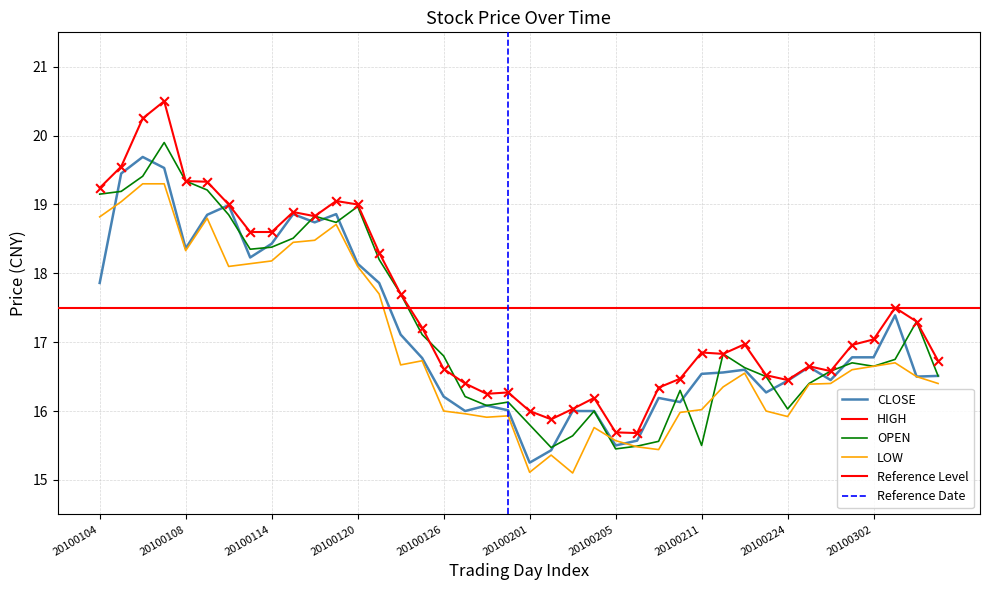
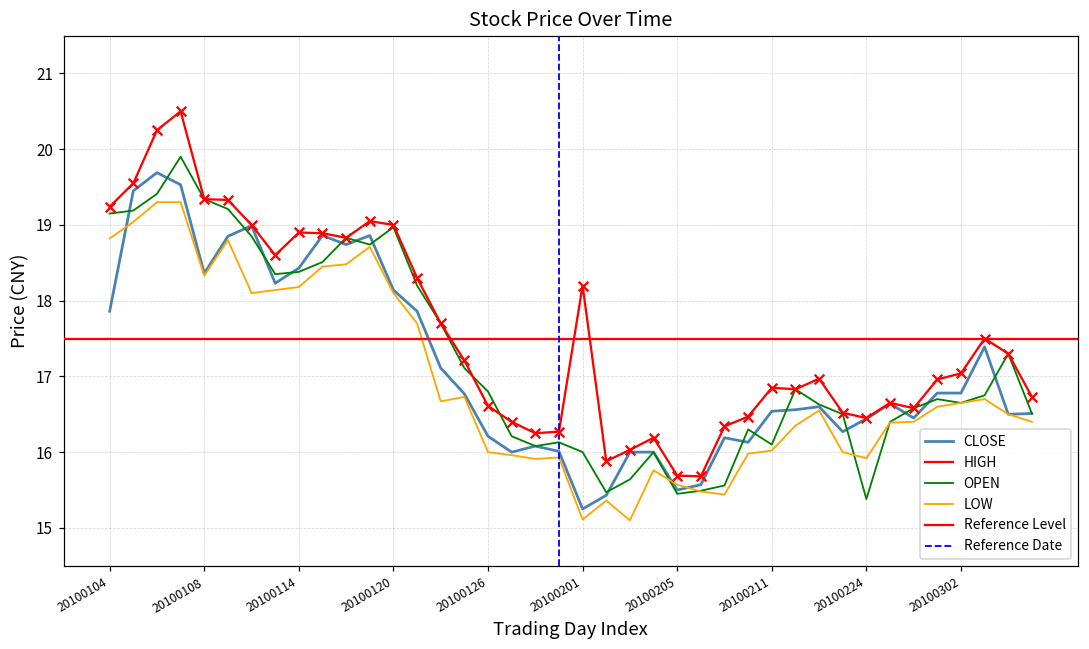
HIGH, 20100114: 18.6 -> 18.9
HIGH, 20100201: 16.0 -> 18.2
OPEN, 20100201: 15.8 -> 16.0
OPEN, 20100211: 15.5 -> 16.1
OPEN, 20100224: 16.0 -> 15.4
